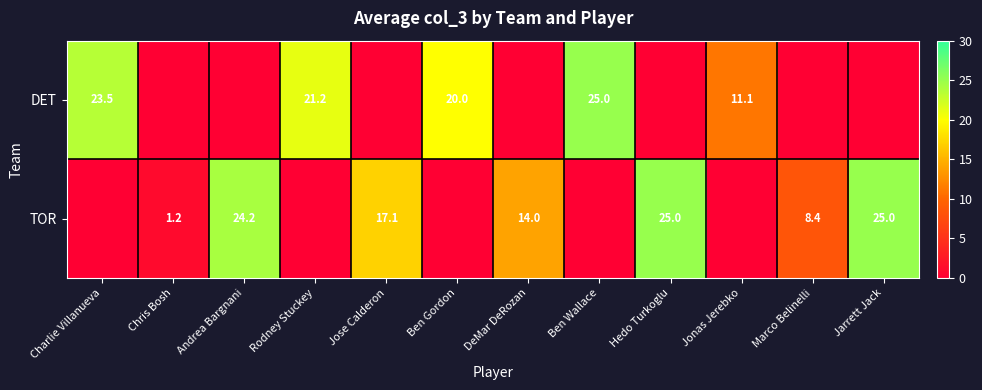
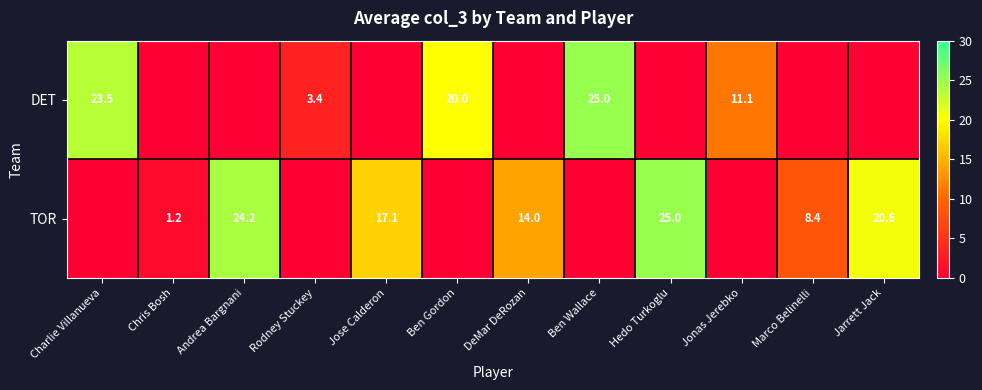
DET, Rodney Stuckey: 21.2 -> 3.4
TOR, Jarrett Jack: 25.0 -> 20.6
